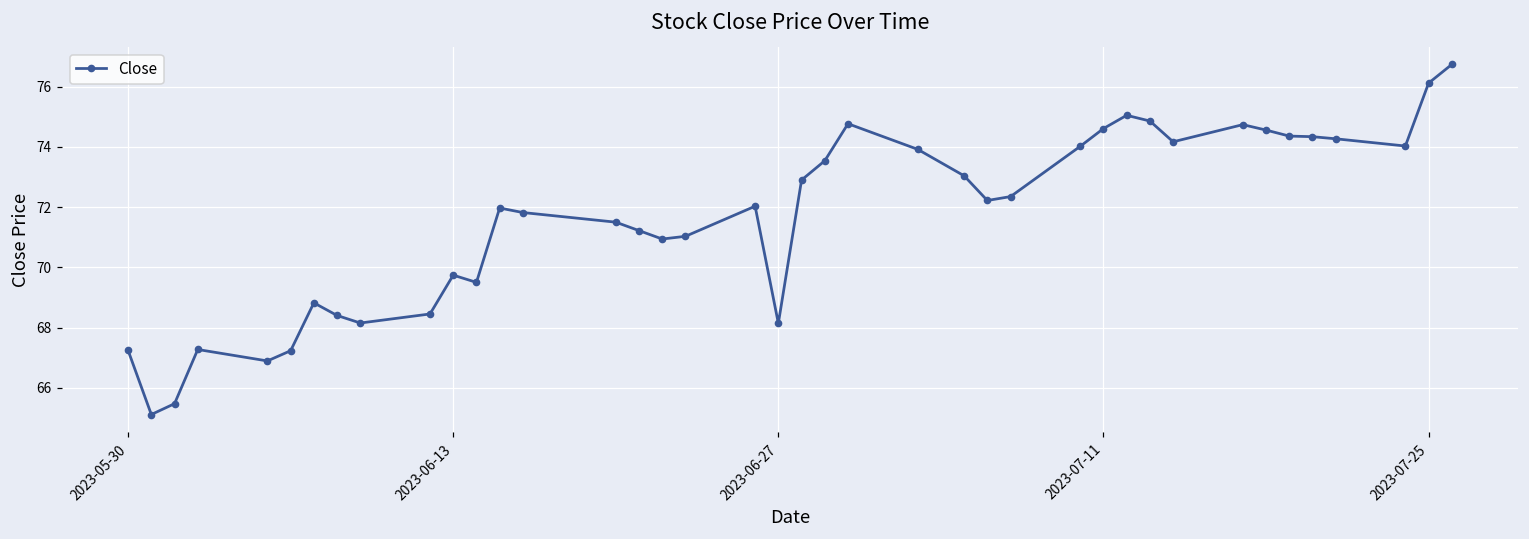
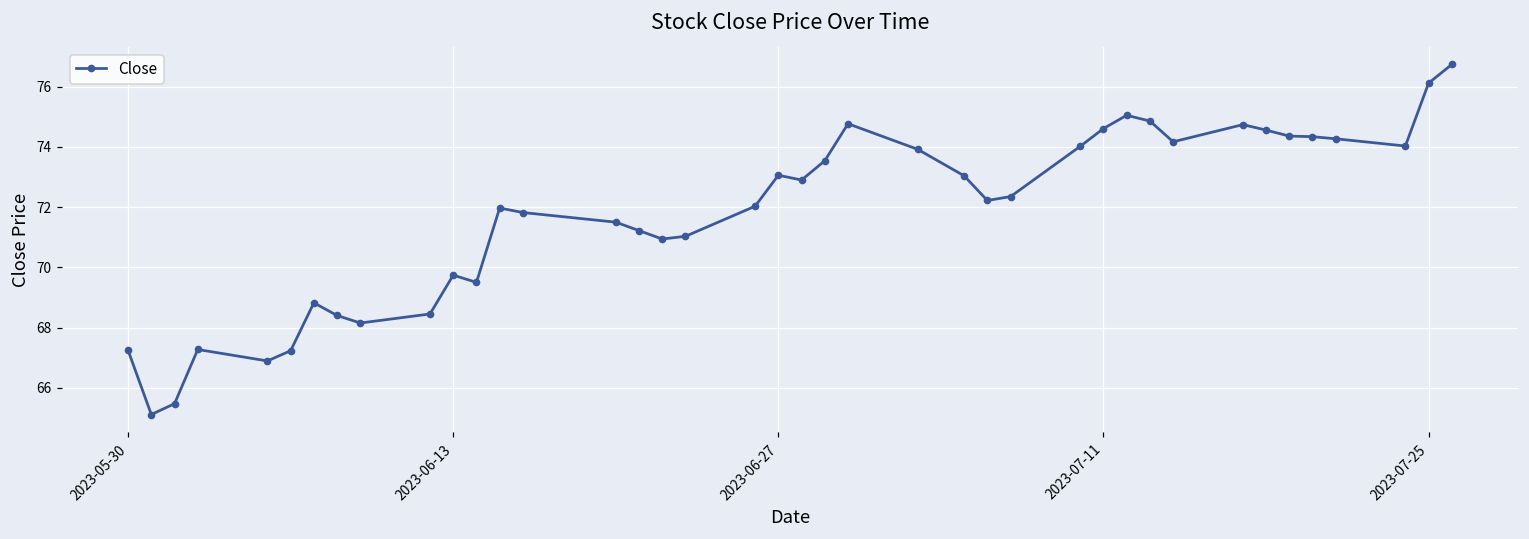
2023-06-27: 68.1 -> 73.1
